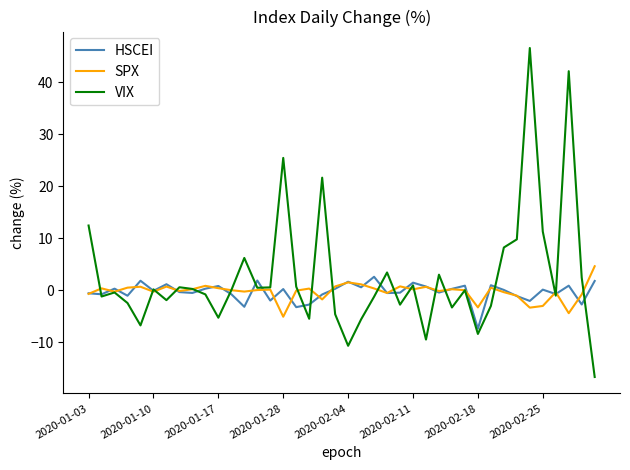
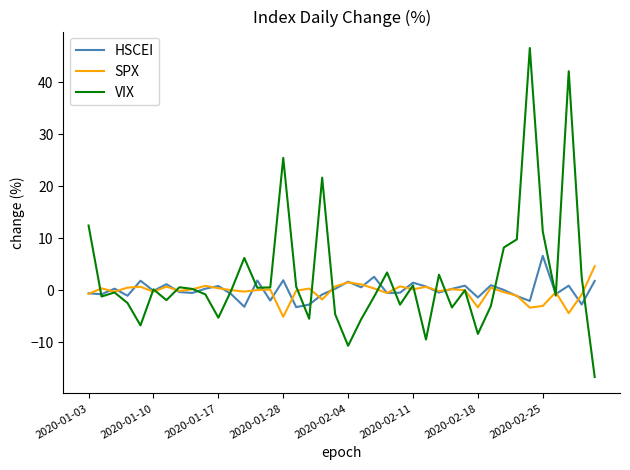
HSCEI, 2020-01-28: 0 -> 2
HSCEI, 2020-02-18: -7 -> -1
HSCEI, 2020-02-25: 0 -> 7
